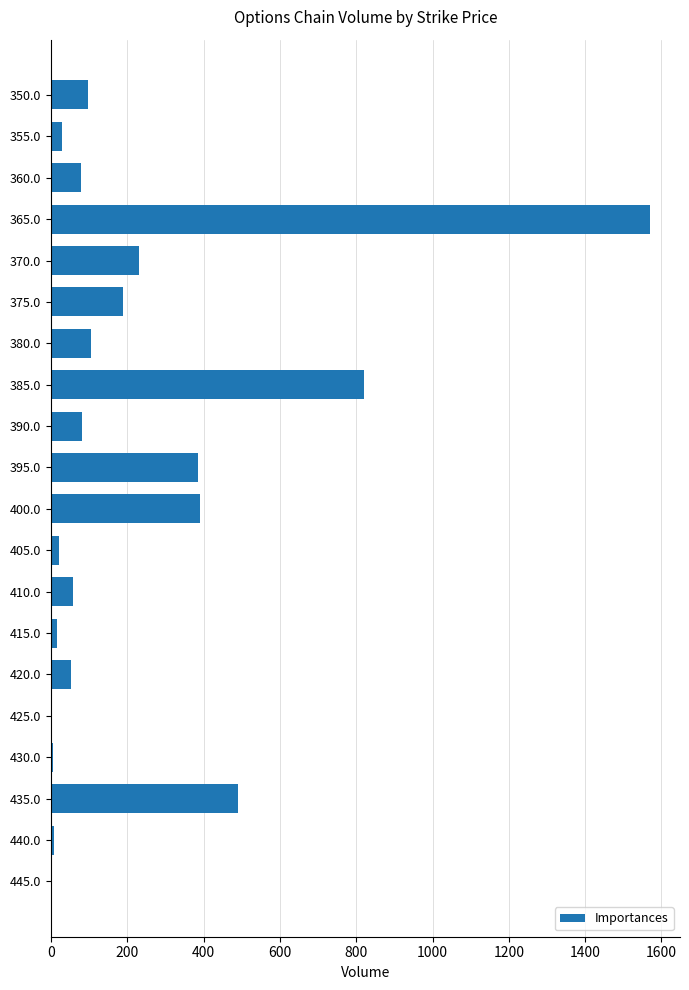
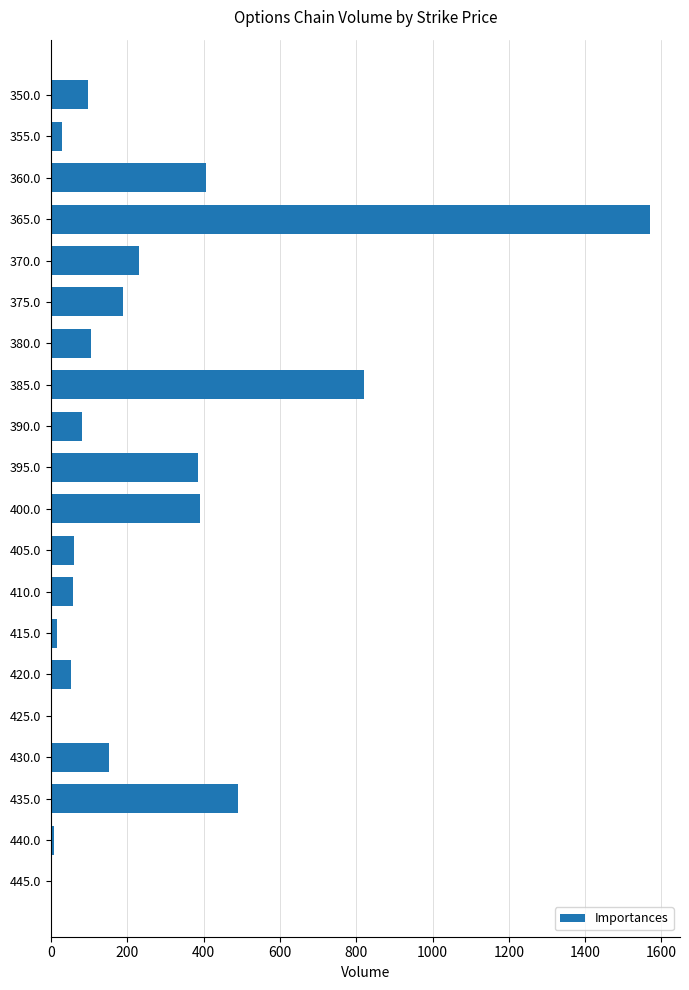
360.0: 80 -> 410
405.0: 20 -> 60
430.0: 0 -> 150
